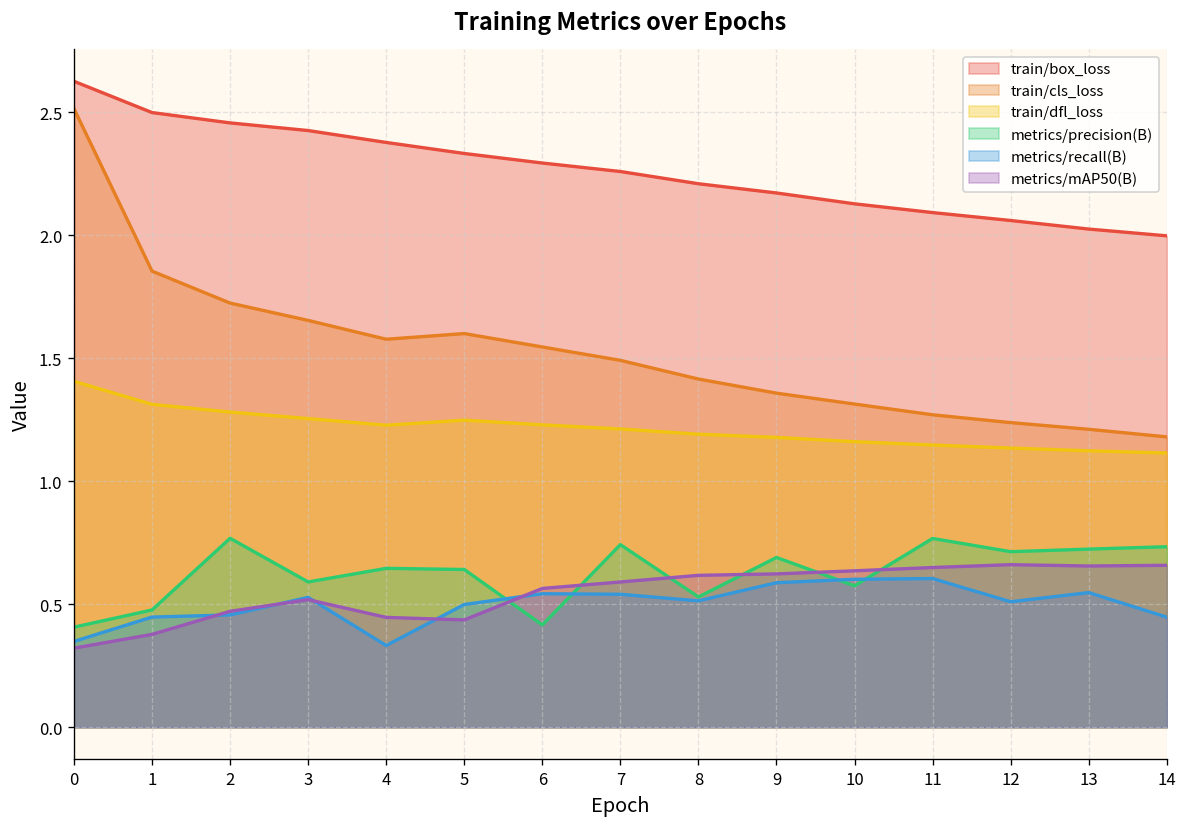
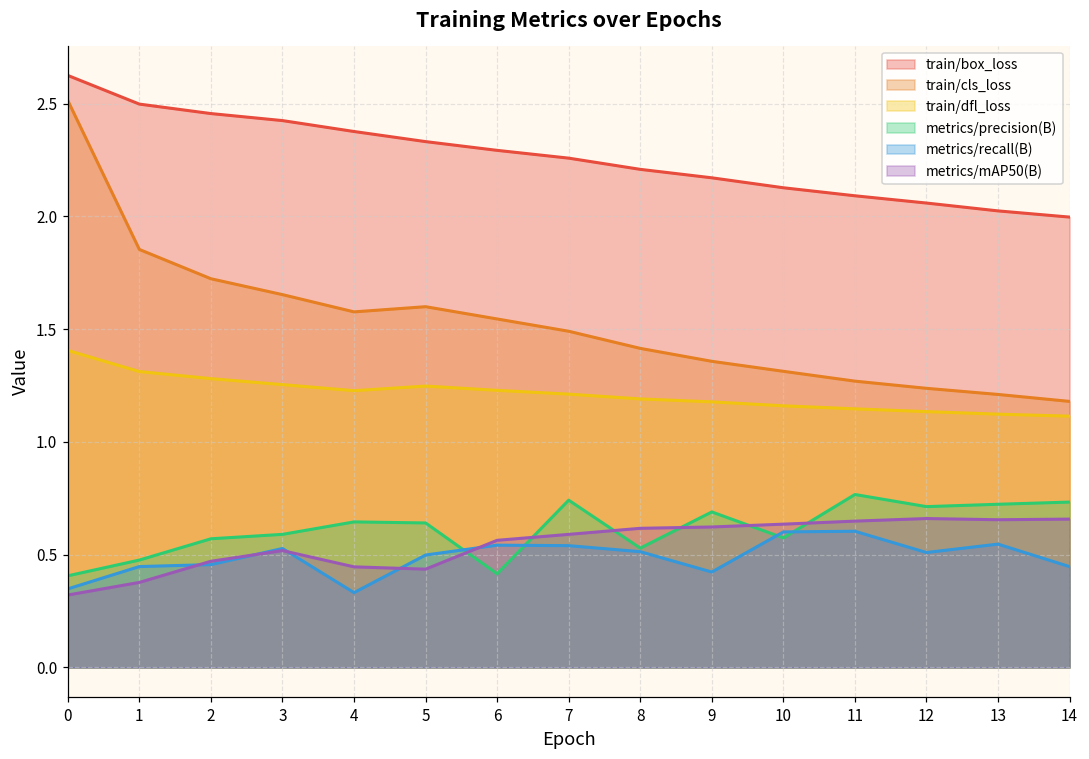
metrics/precision(B), 2: 0.77 -> 0.57
metrics/recall(B), 9: 0.59 -> 0.42
